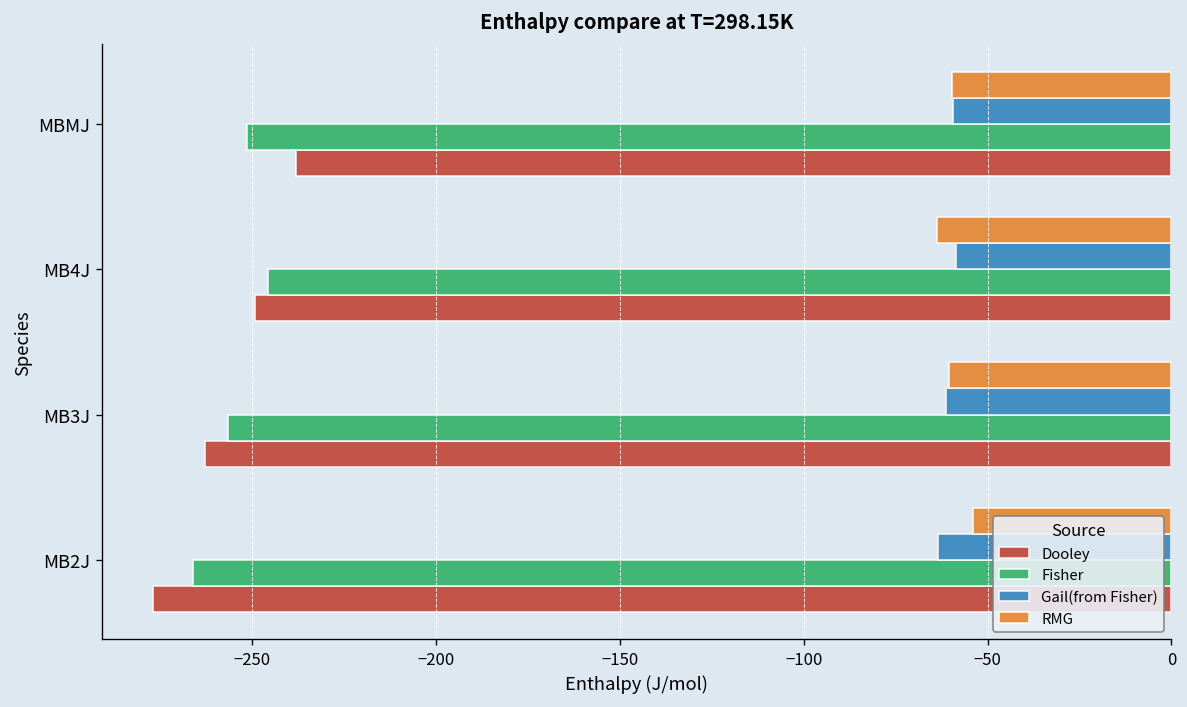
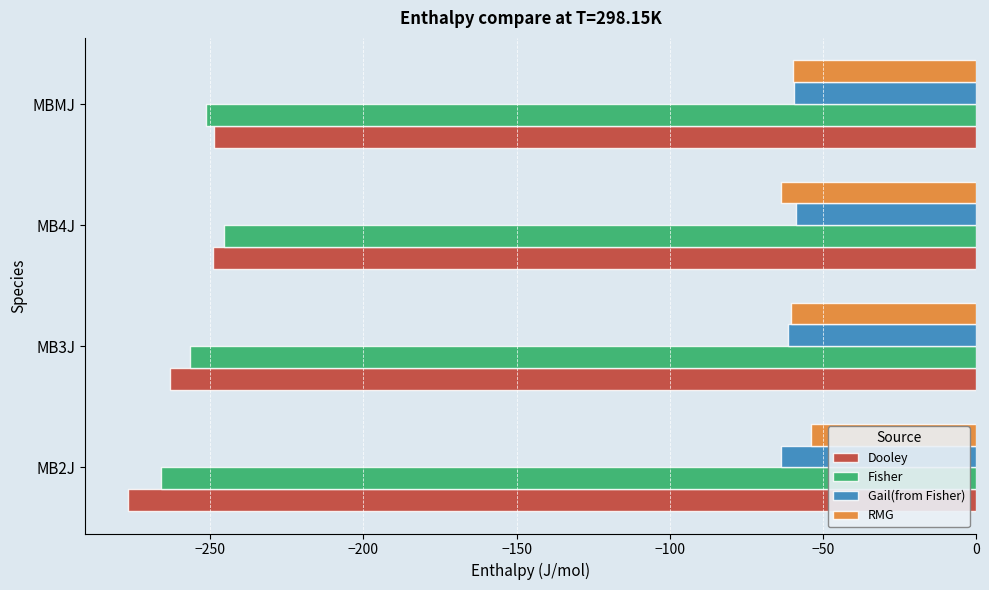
Dooley, MBMJ: -238 -> -249
